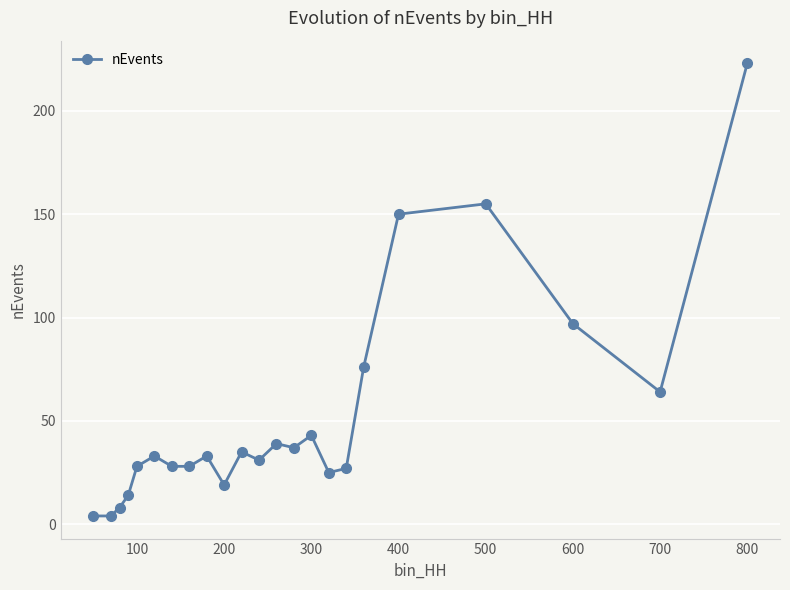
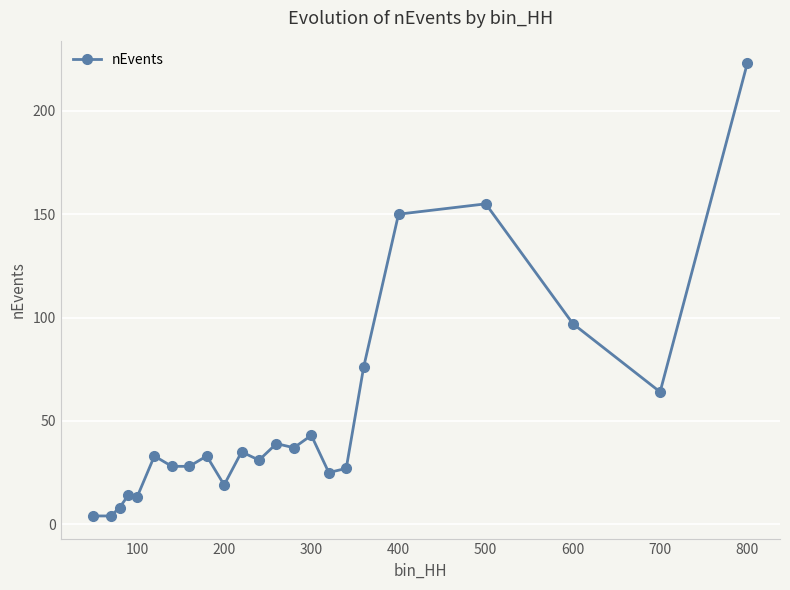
100: 28 -> 13
